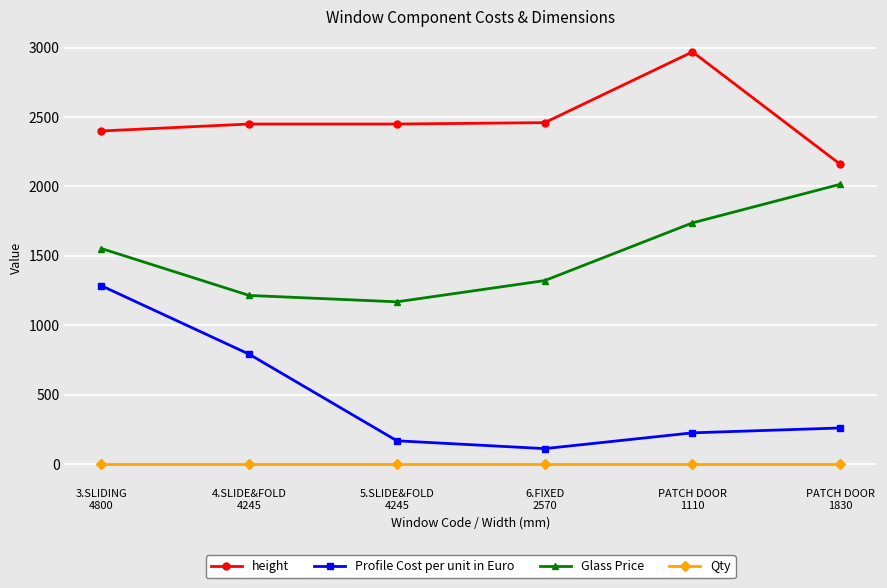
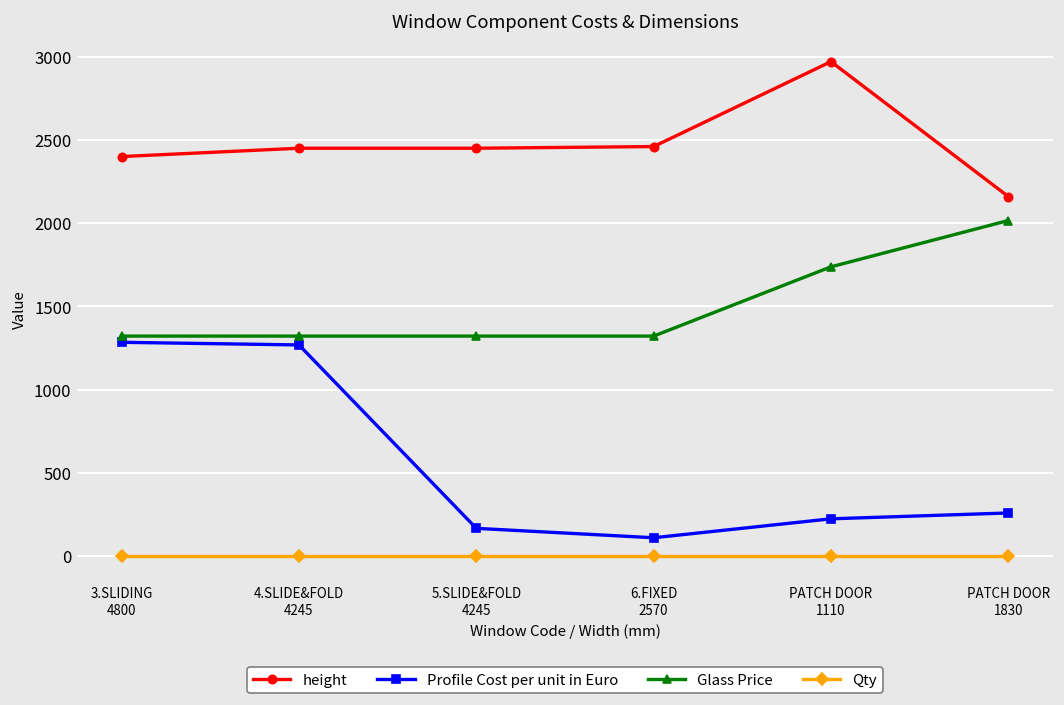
Glass Price, 3.SLIDING 4800: 1550 -> 1320
Profile Cost per unit in Euro, 4.SLIDE&FOLD 4245: 790 -> 1270
Glass Price, 4.SLIDE&FOLD 4245: 1220 -> 1320
Glass Price, 5.SLIDE&FOLD 4245: 1170 -> 1320
